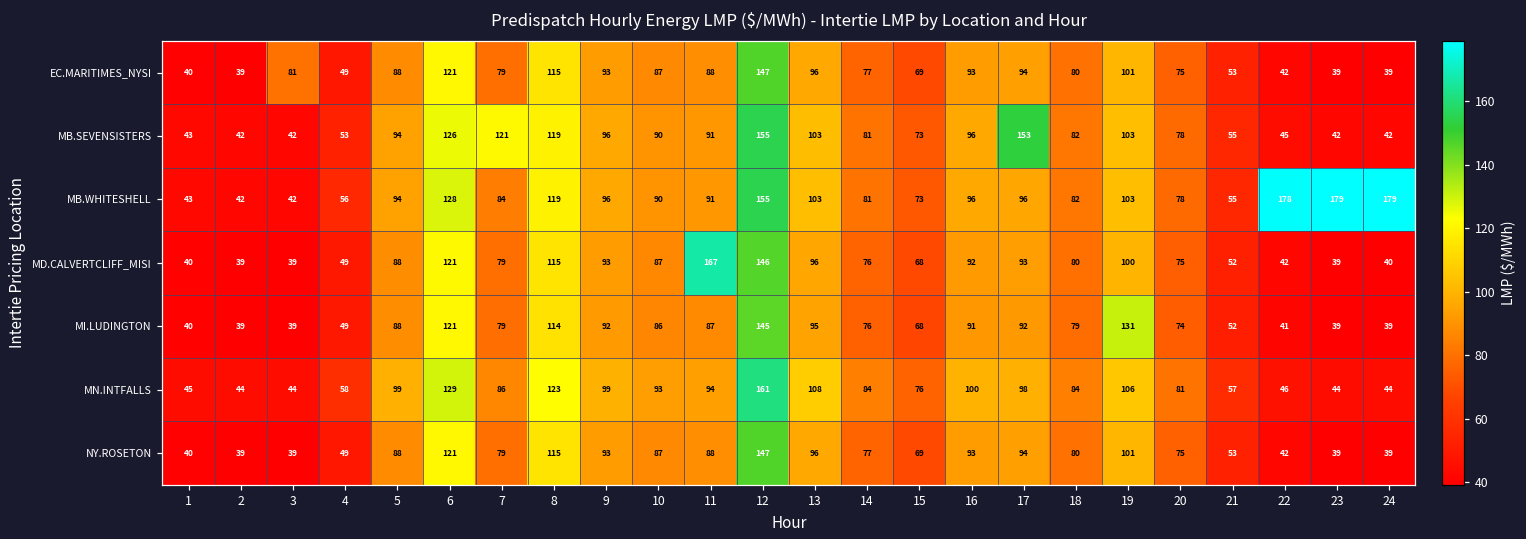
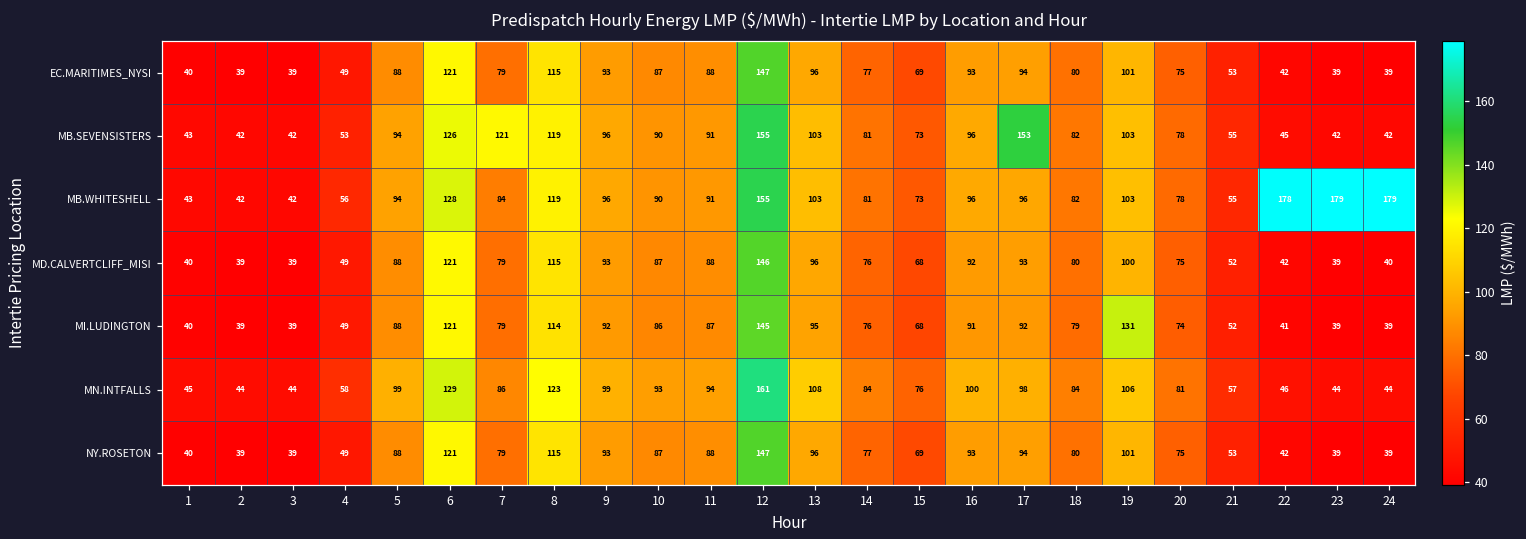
EC.MARITIMES_NYSI, 3: 81 -> 39
MD.CALVERTCLIFF_MISI, 11: 167 -> 88
